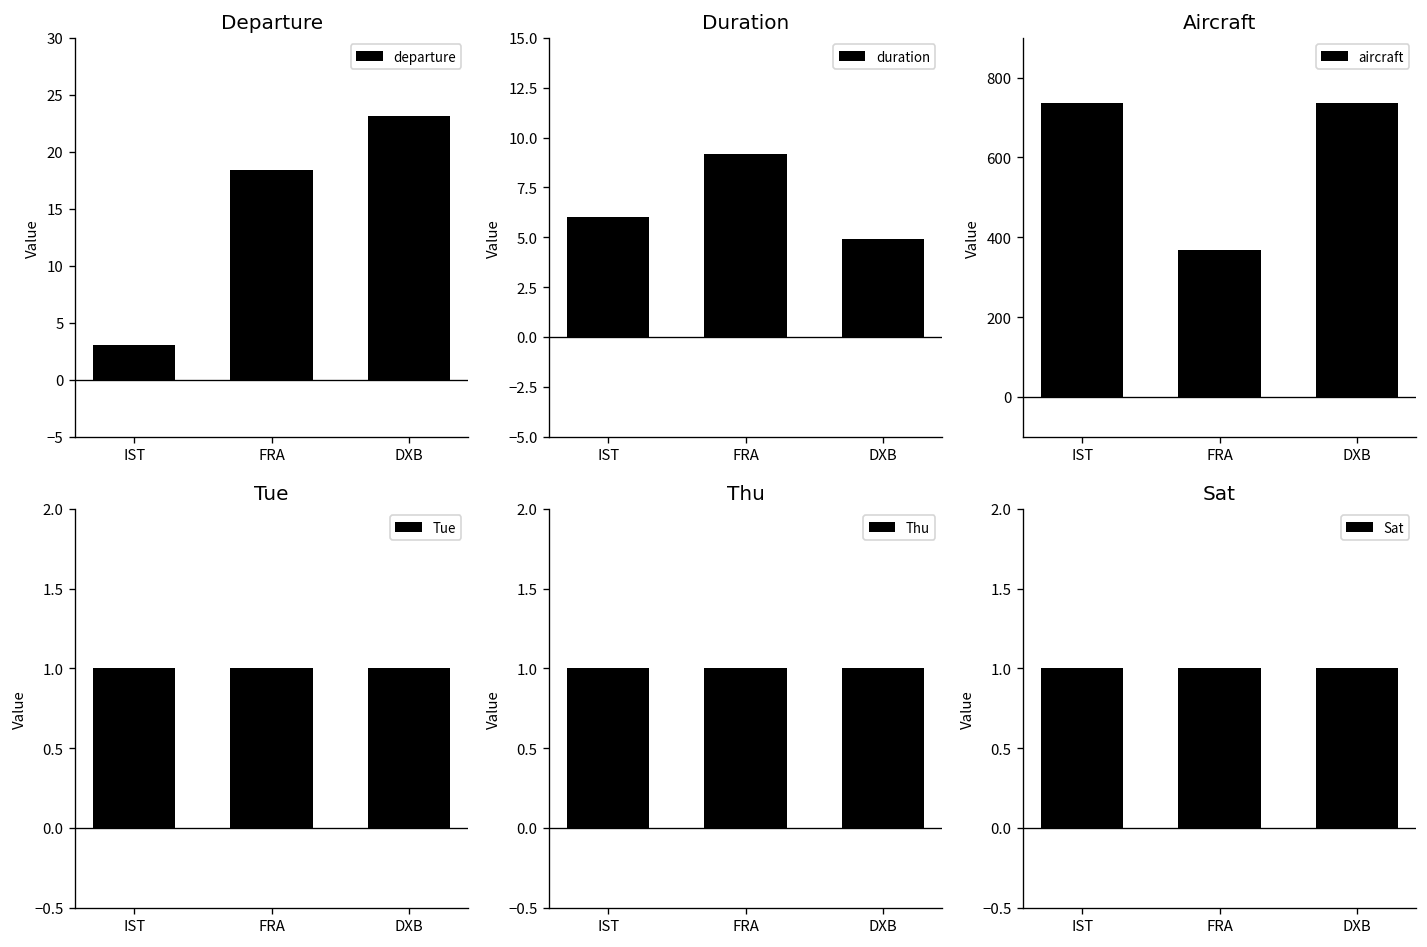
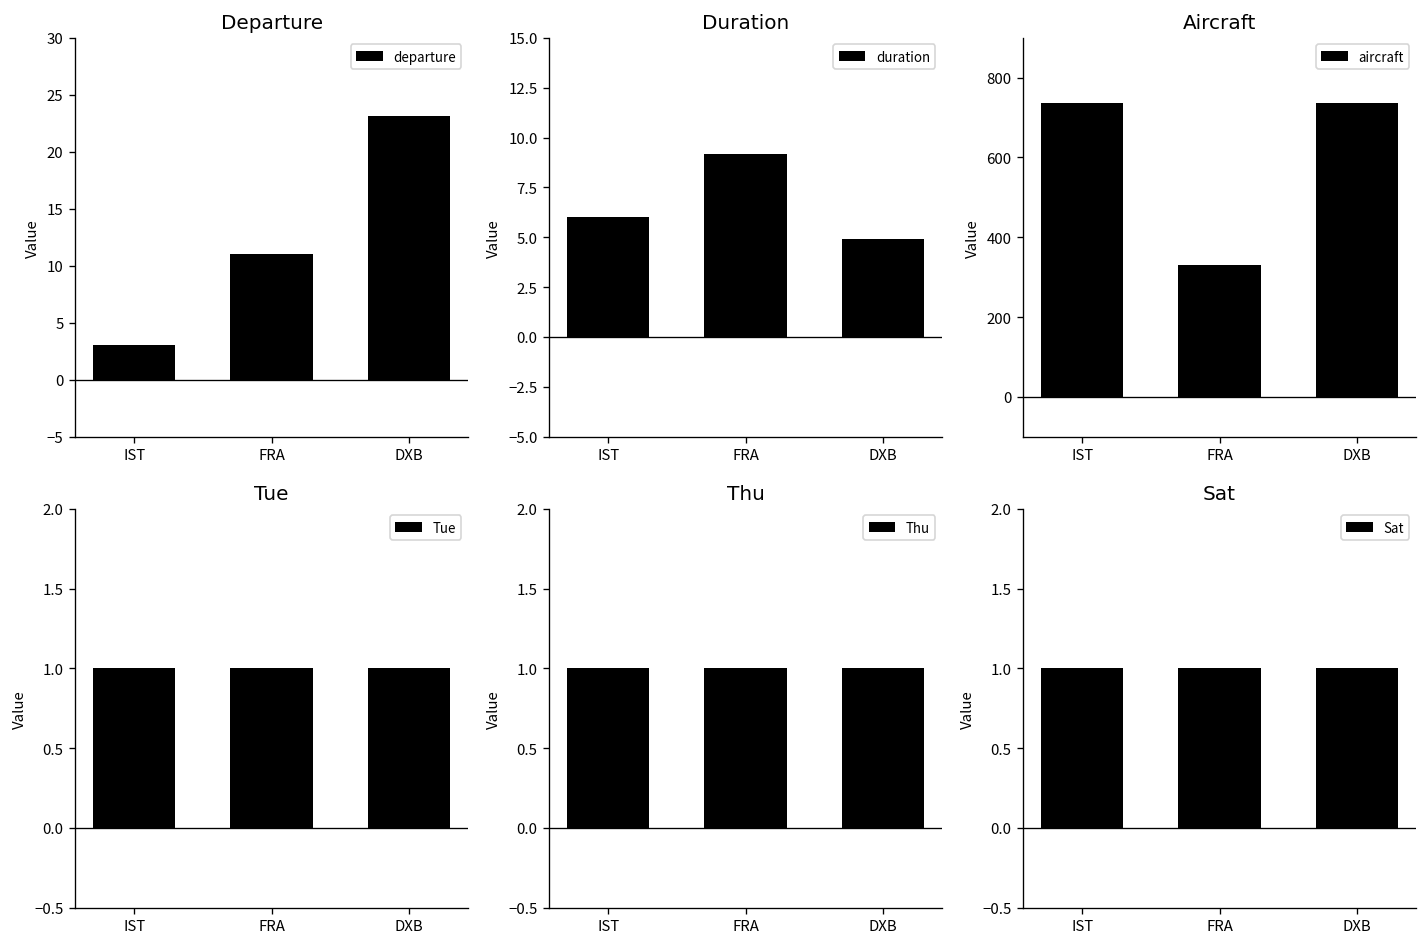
Departure, FRA: 18 -> 11
Aircraft, FRA: 370 -> 330
